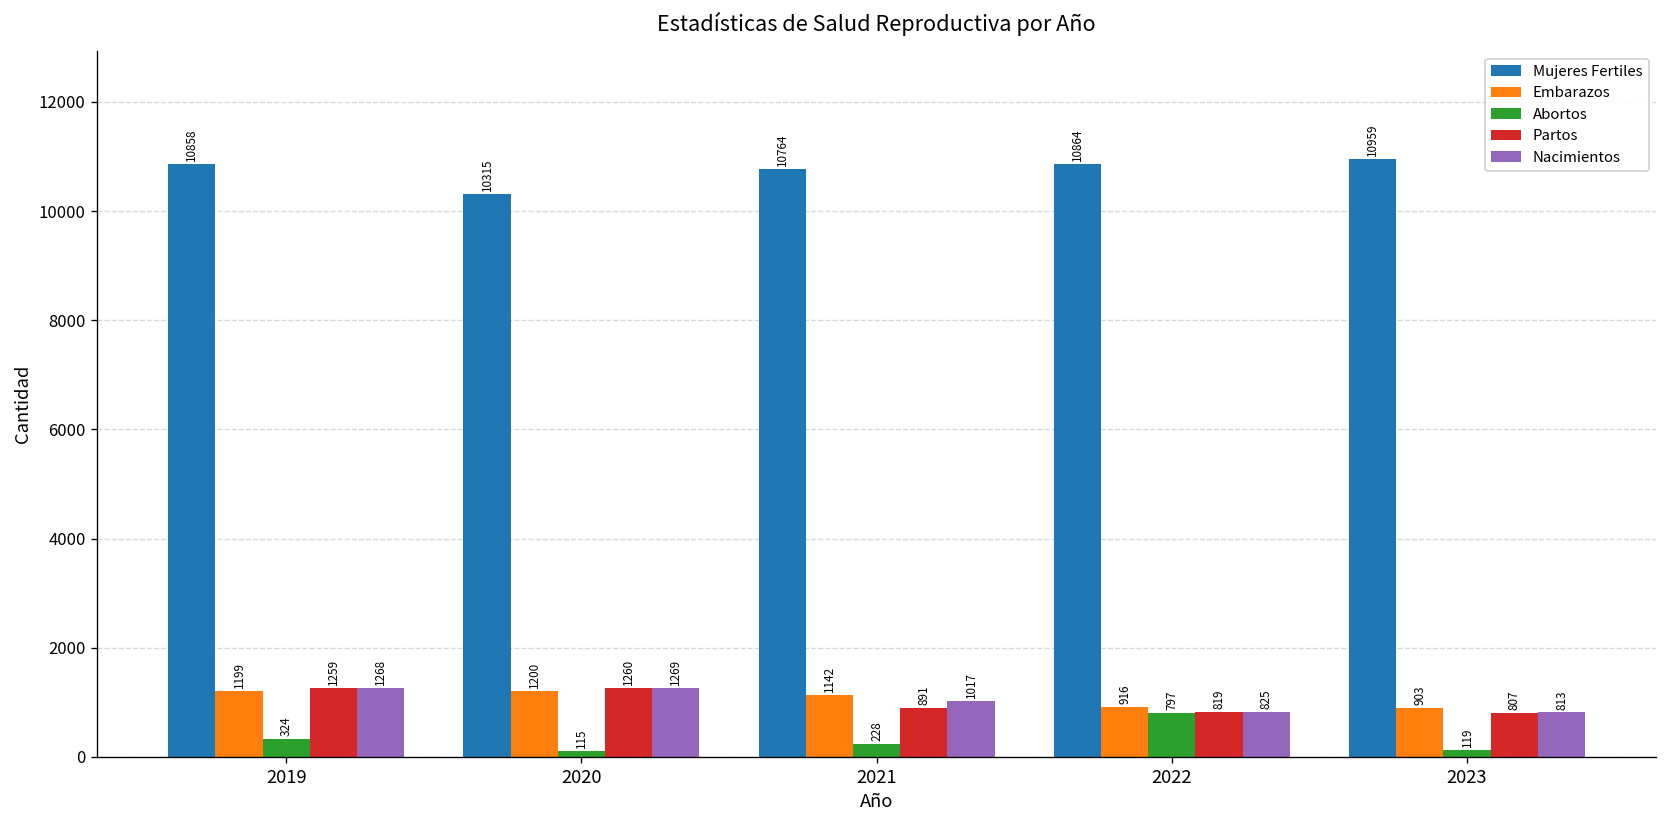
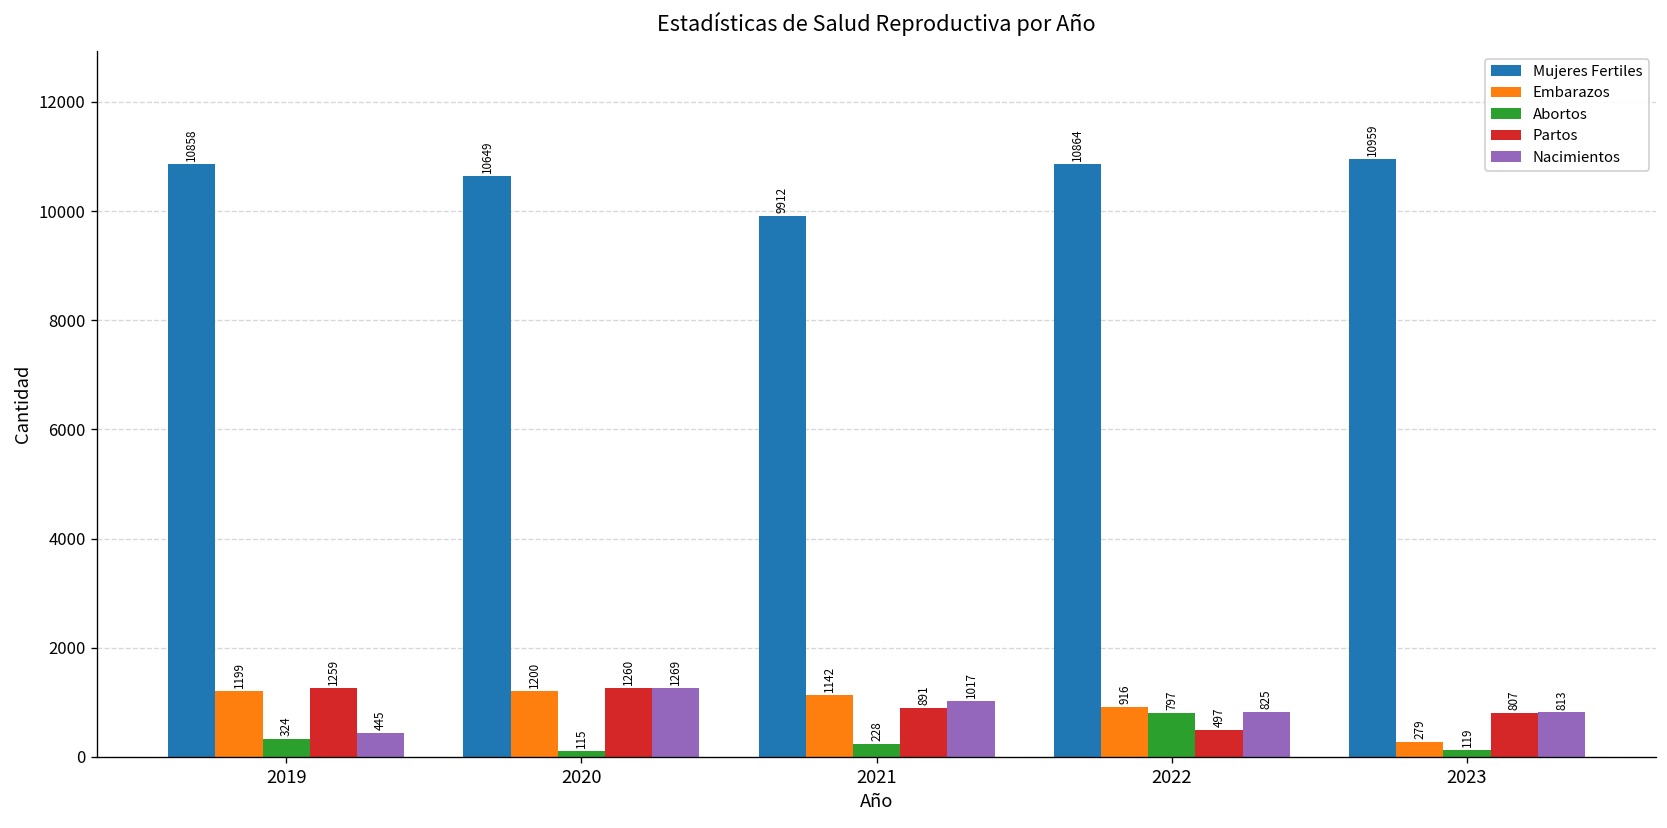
Nacimientos, 2019: 1268 -> 445
Mujeres Fertiles, 2020: 10315 -> 10649
Mujeres Fertiles, 2021: 10764 -> 9912
Partos, 2022: 819 -> 497
Embarazos, 2023: 903 -> 279
